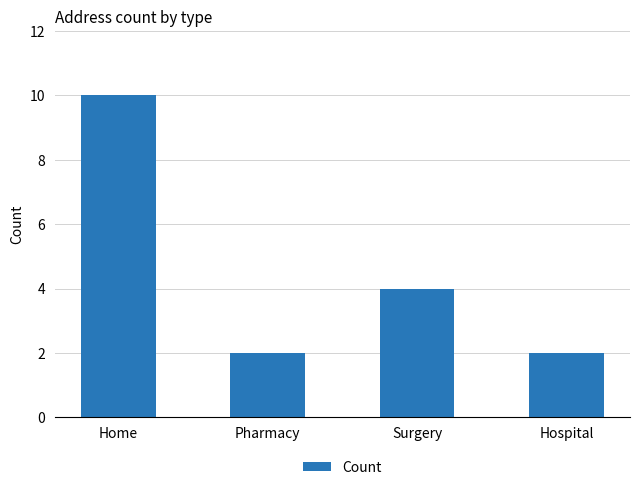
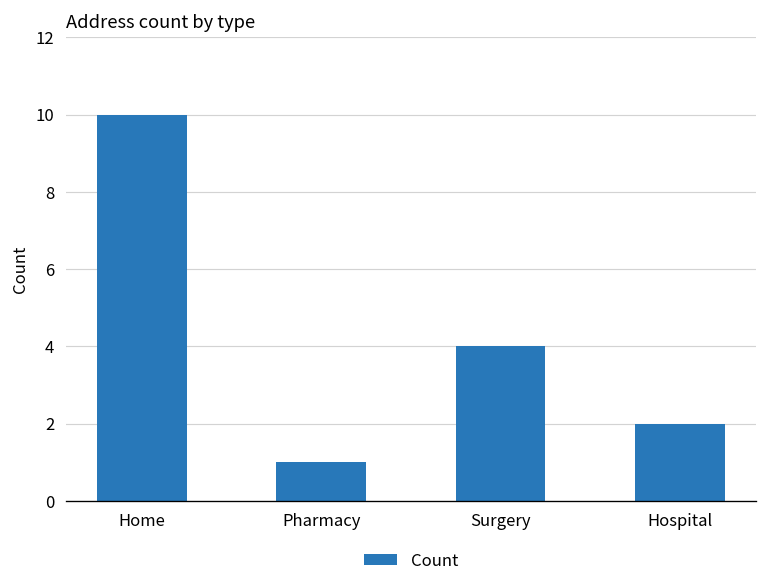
Pharmacy: 2 -> 1
